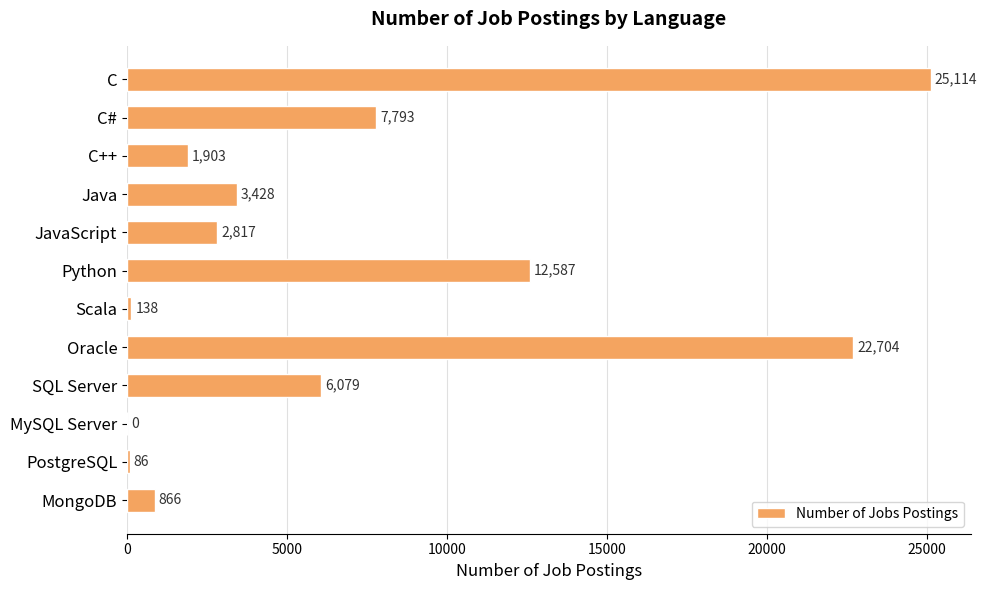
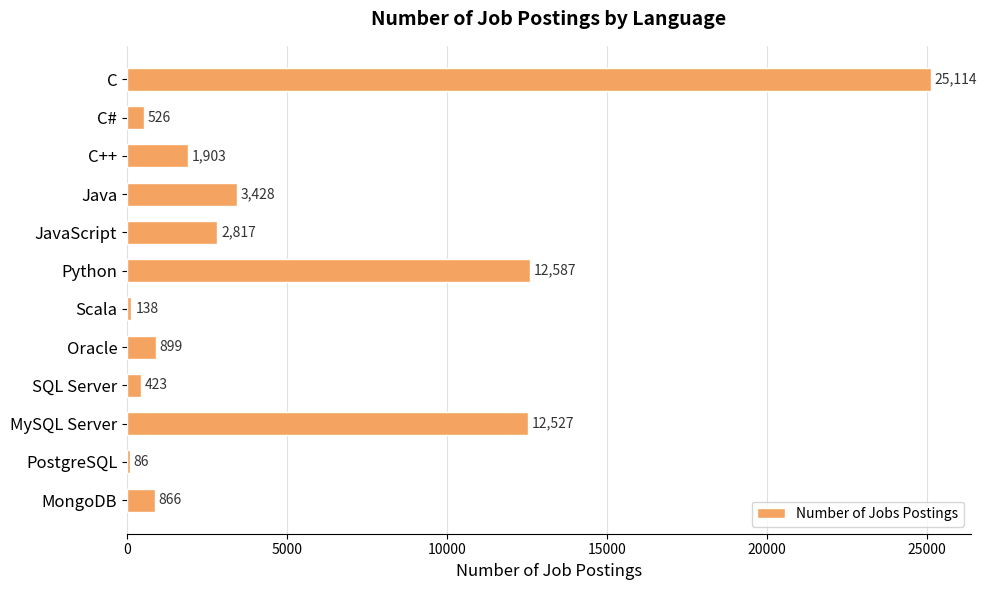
C#: 7,793 -> 526
Oracle: 22,704 -> 899
SQL Server: 6,079 -> 423
MySQL Server: 0 -> 12,527
